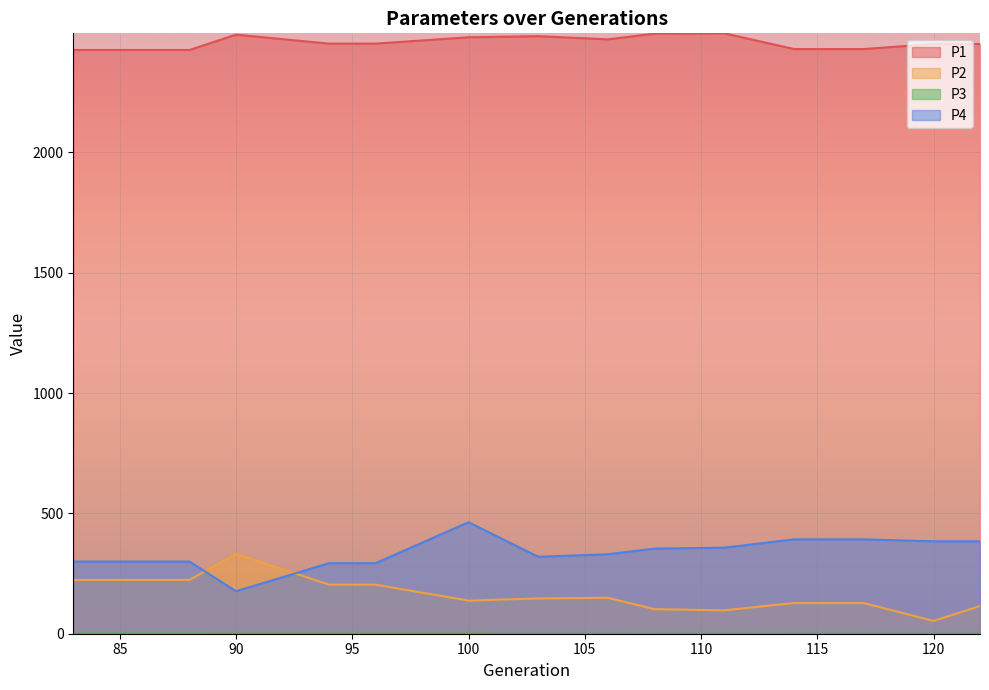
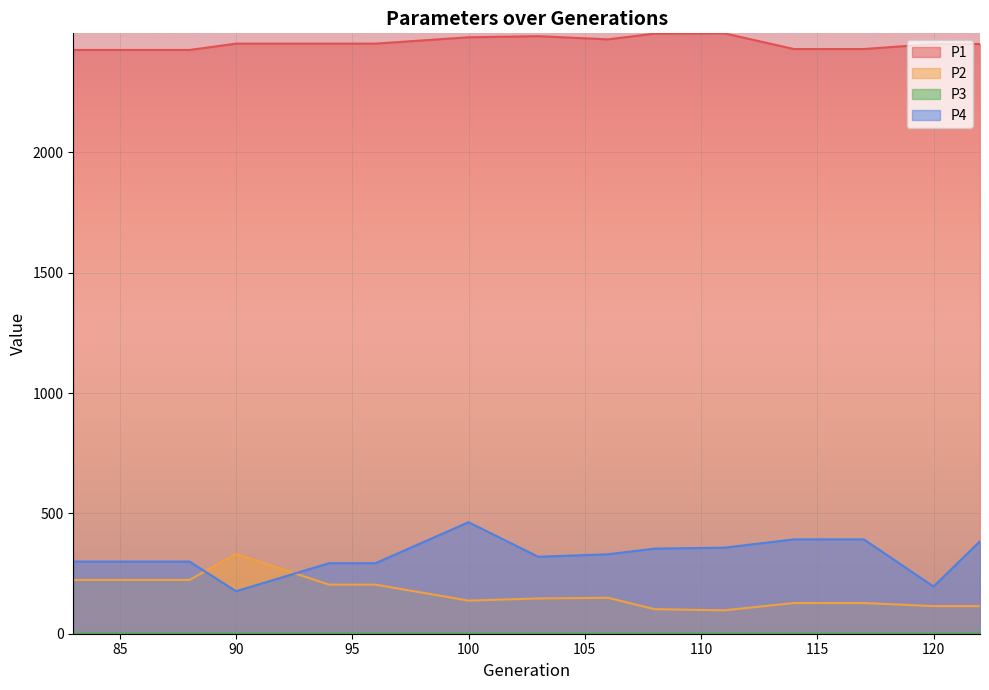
P1, 90: 2490 -> 2450
P2, 120: 50 -> 110
P4, 120: 380 -> 200
